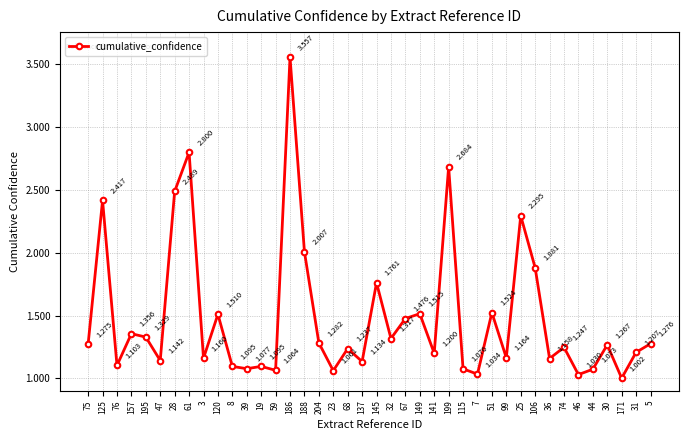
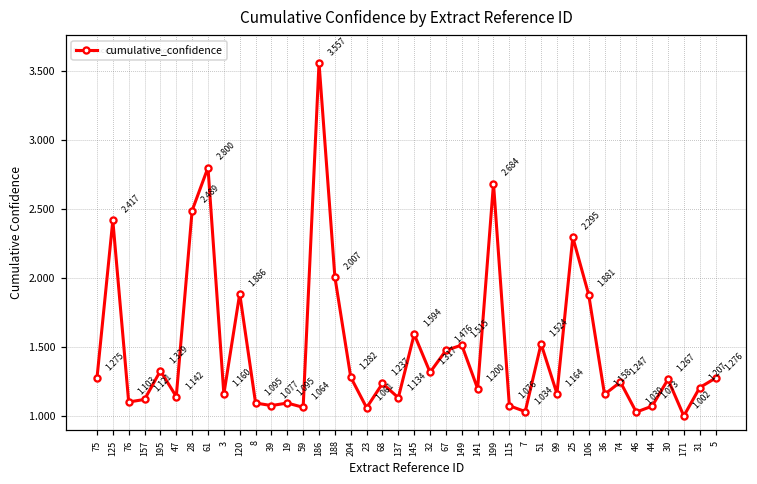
157: 1.356 -> 1.121
120: 1.510 -> 1.886
145: 1.761 -> 1.594
